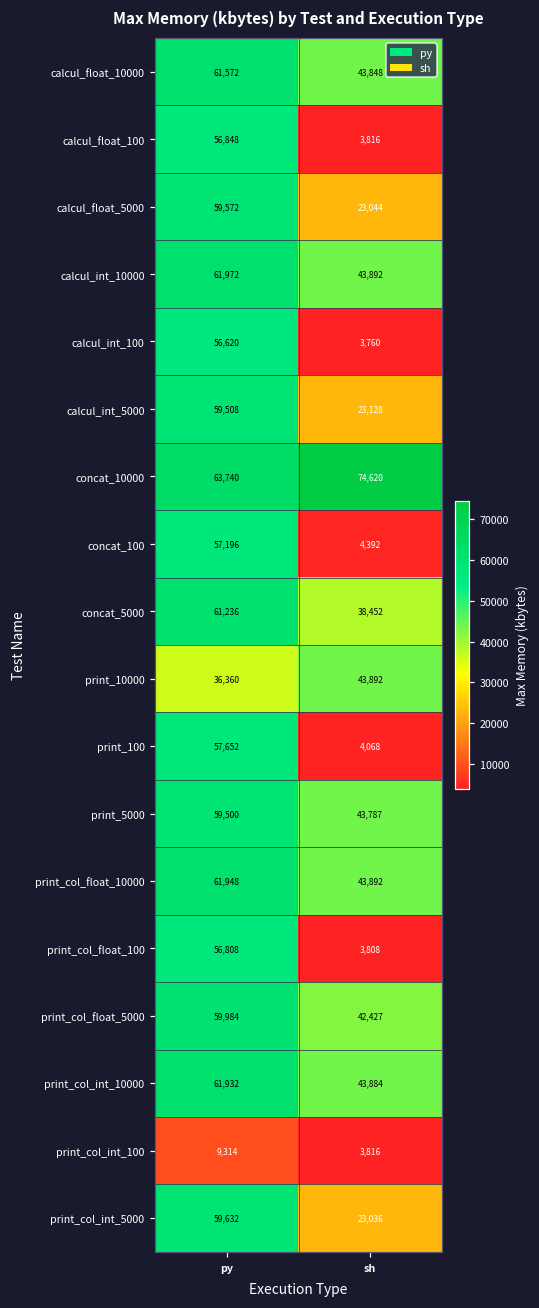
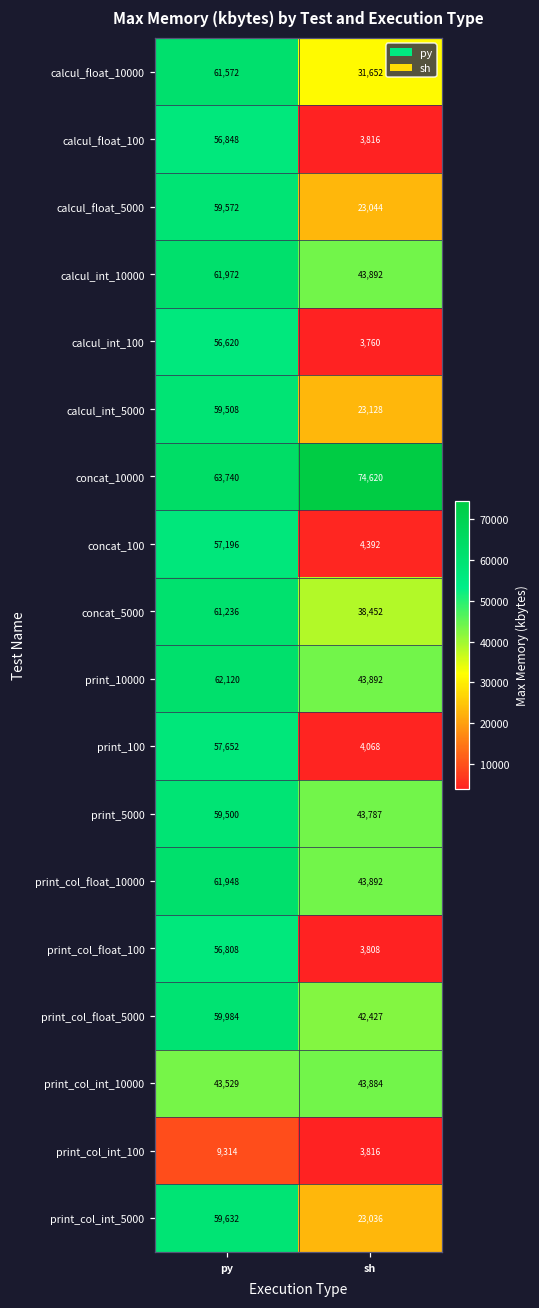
calcul_float_10000, sh: 43,848 -> 31,652
print_10000, py: 36,360 -> 62,120
print_col_int_10000, py: 61,932 -> 43,529
